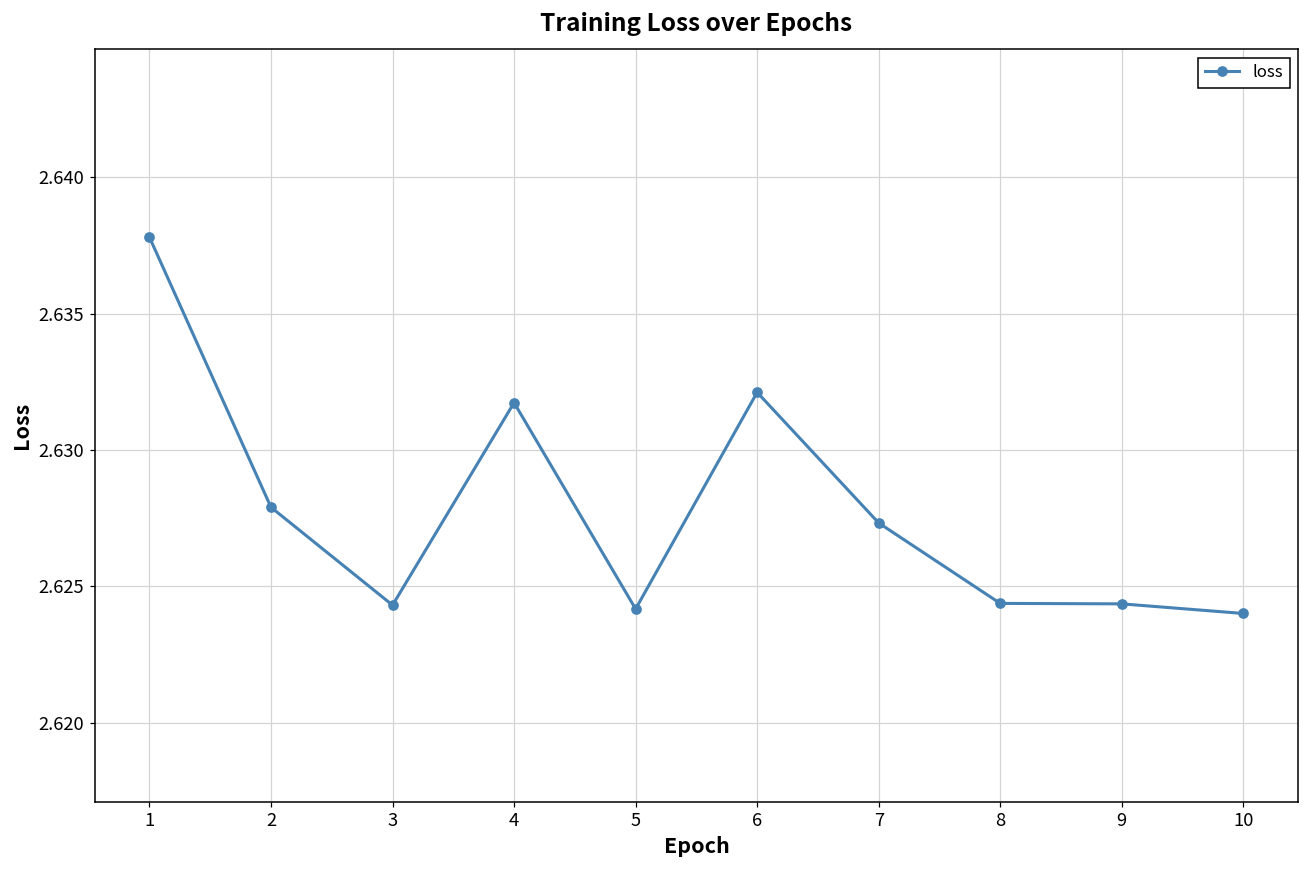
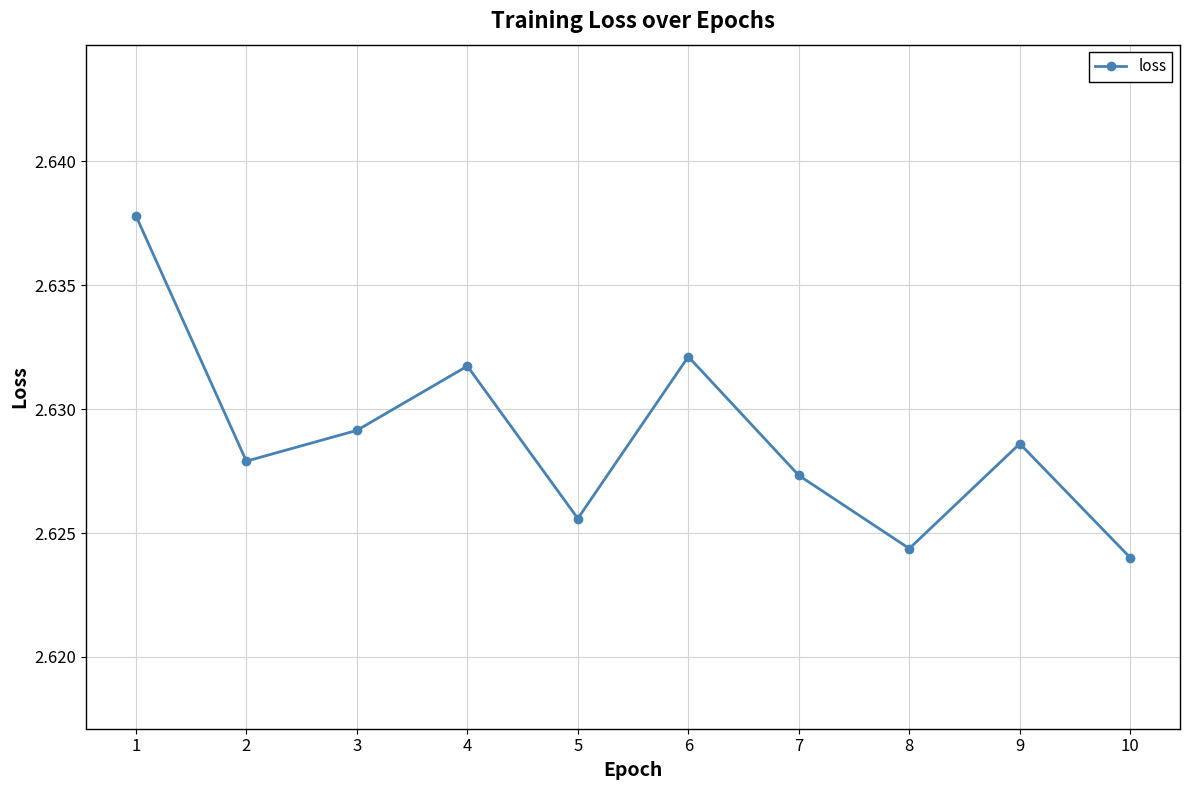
3: 2.6243 -> 2.6291
5: 2.6242 -> 2.6256
9: 2.6244 -> 2.6286
